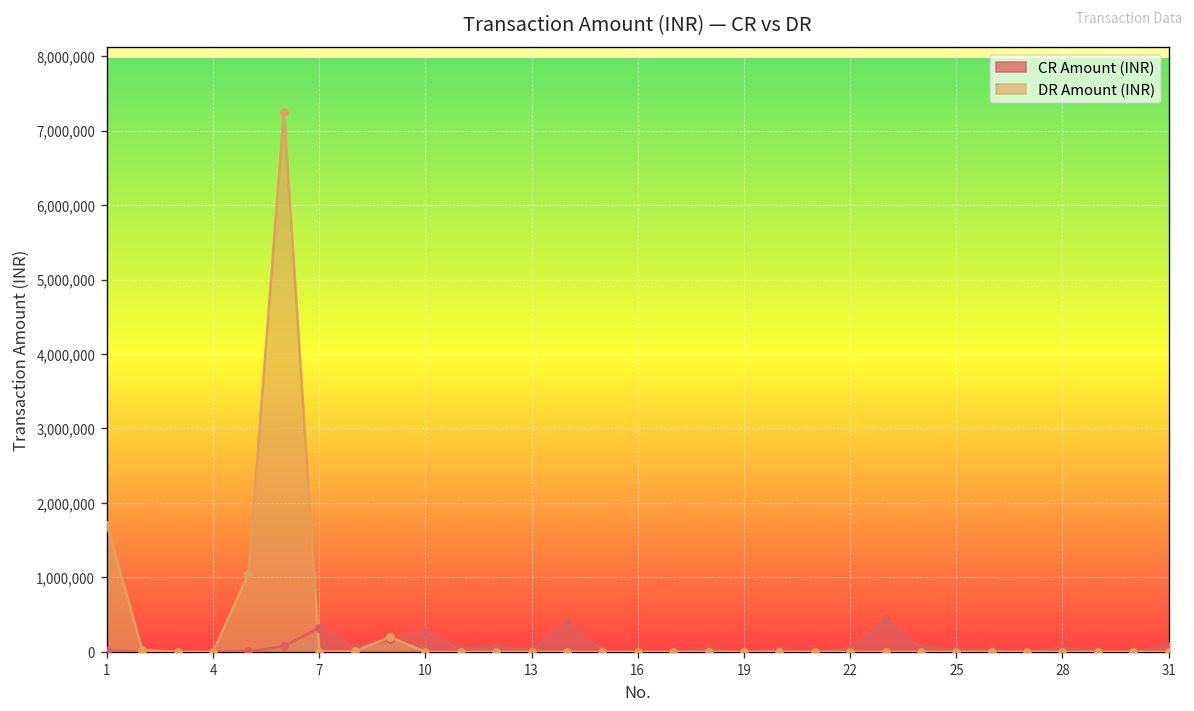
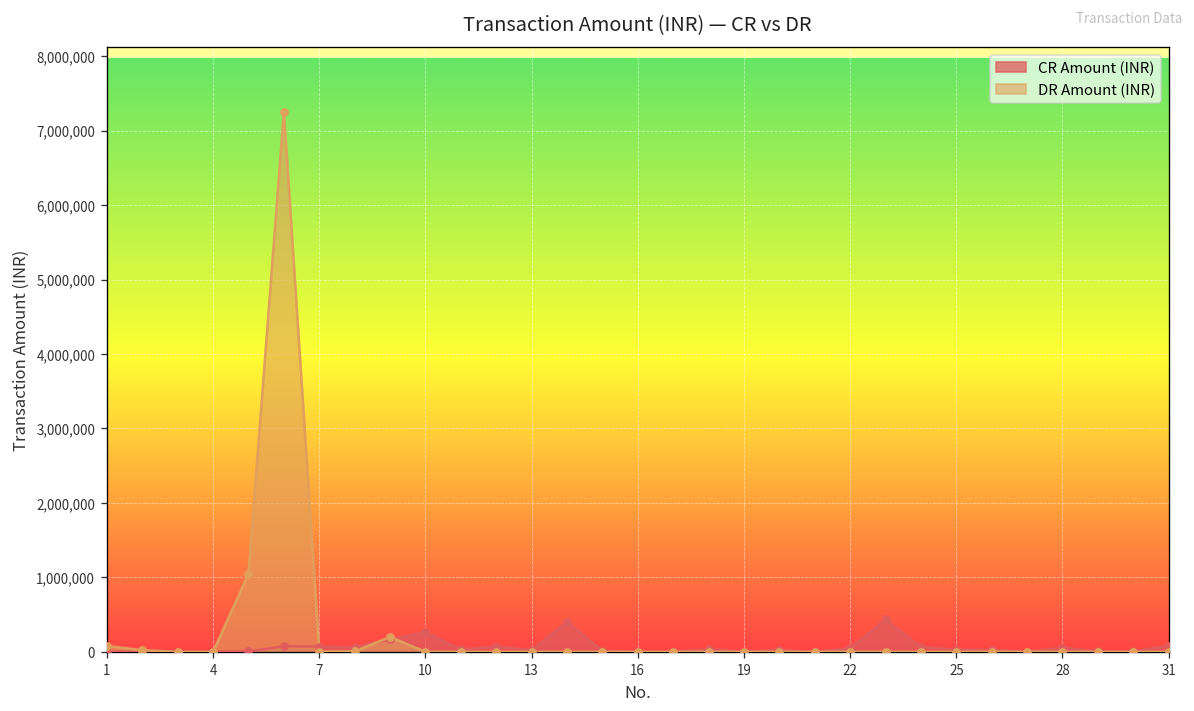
DR Amount (INR), 1: 1,700,000 -> 100,000
CR Amount (INR), 7: 300,000 -> 100,000
